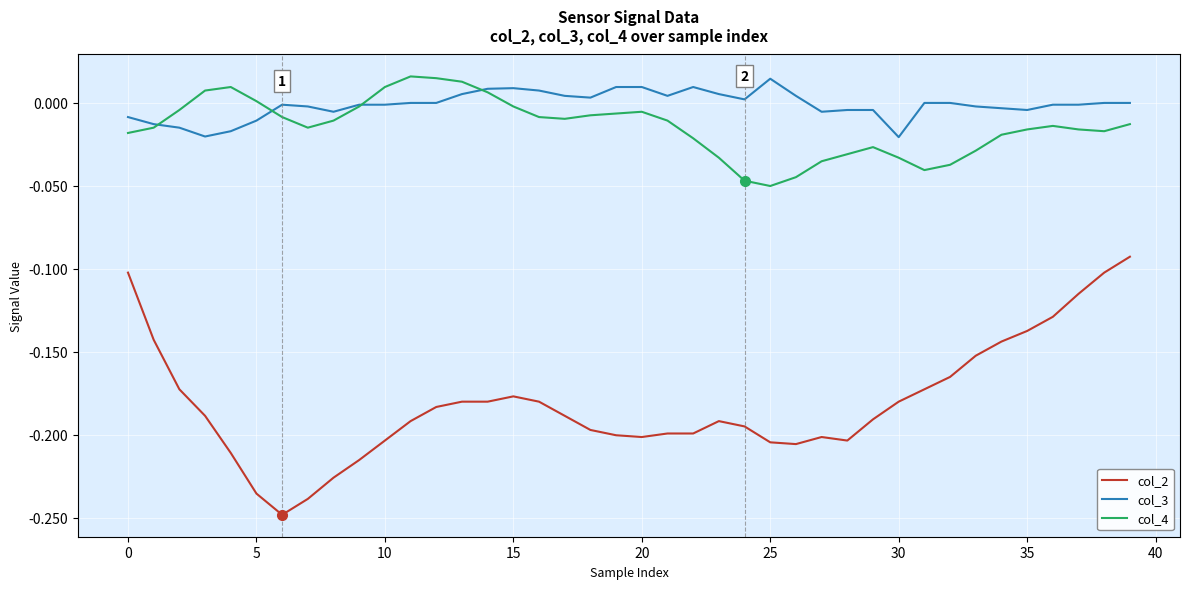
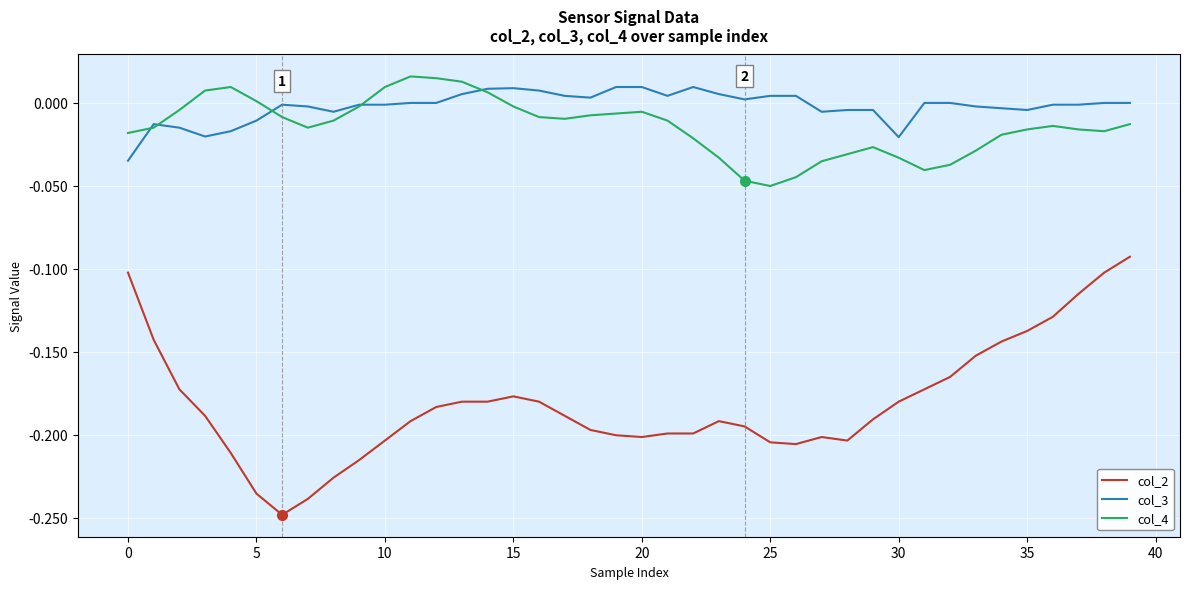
col_3, 0: -0.009 -> -0.035
col_3, 25: 0.015 -> 0.004
